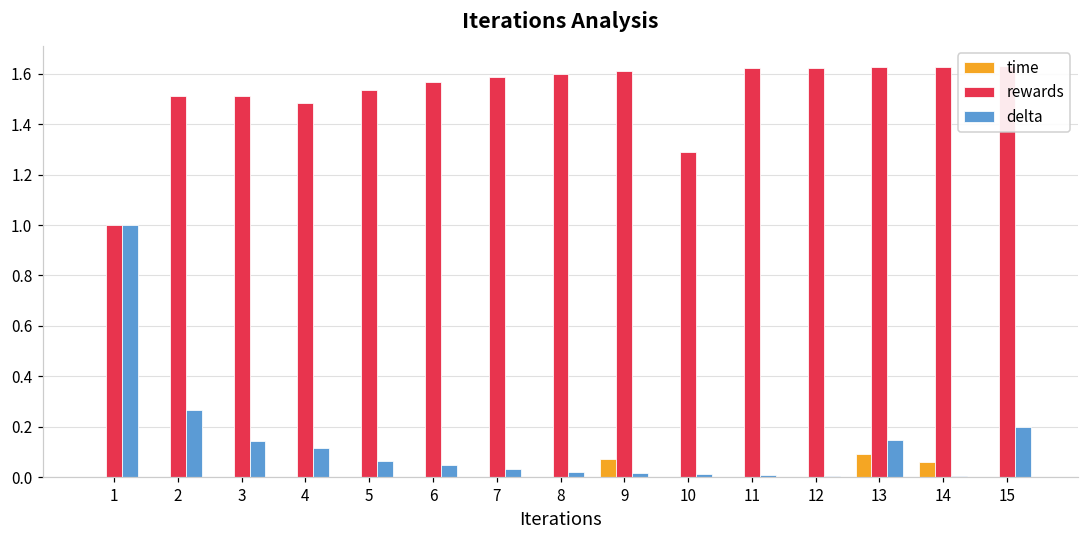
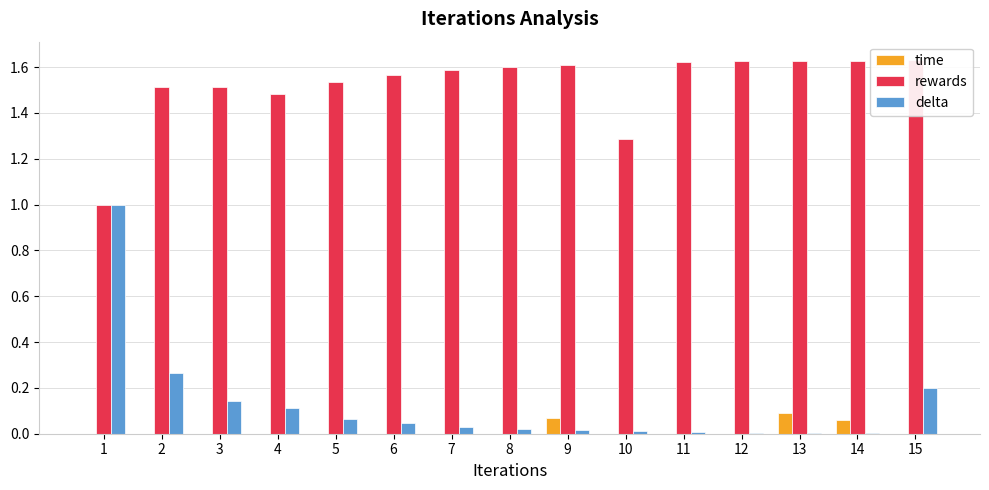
delta, 13: 0.15 -> 0.00
